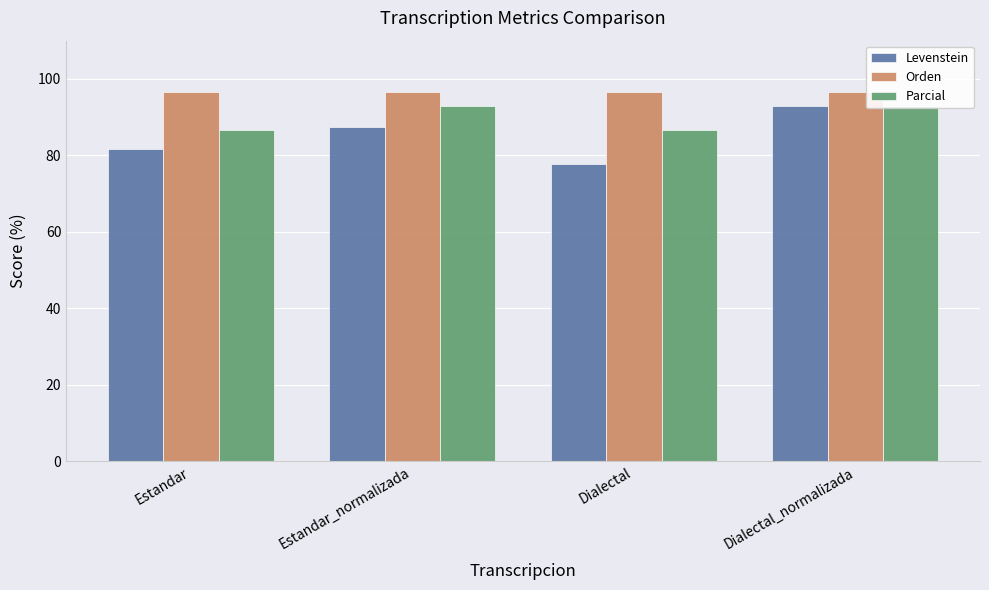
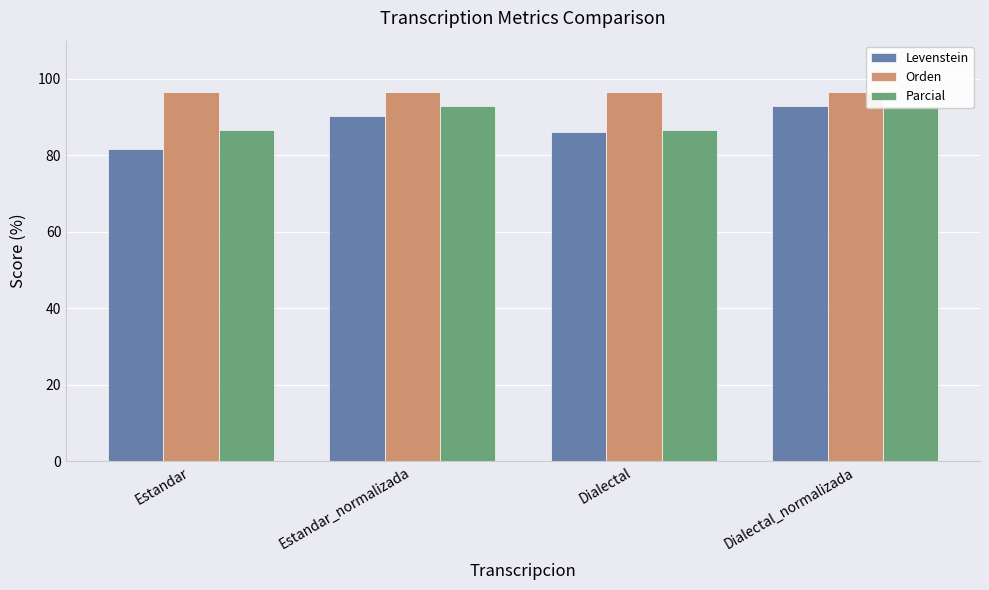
Levenstein, Estandar_normalizada: 88 -> 90
Levenstein, Dialectal: 78 -> 86
